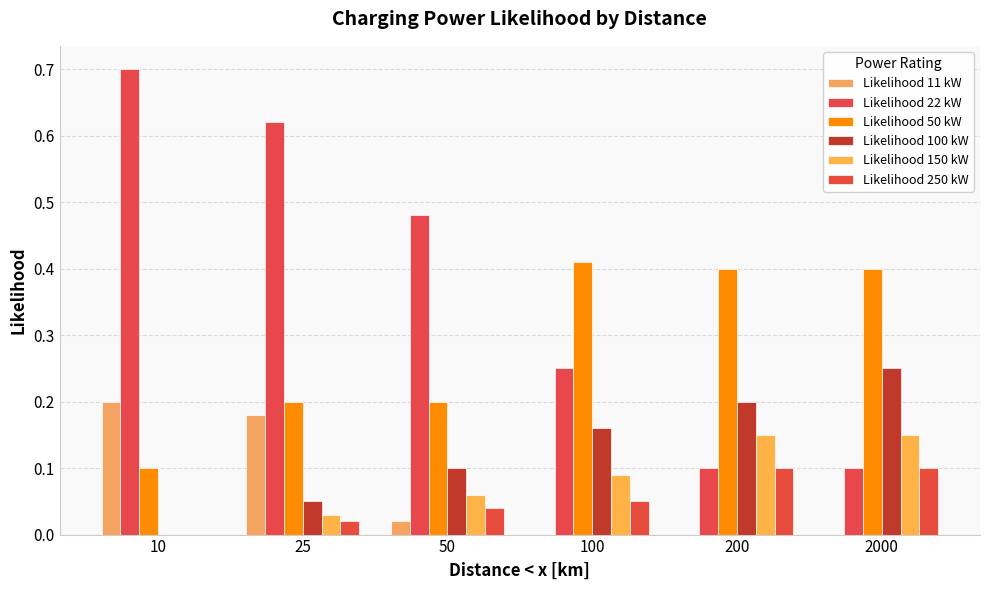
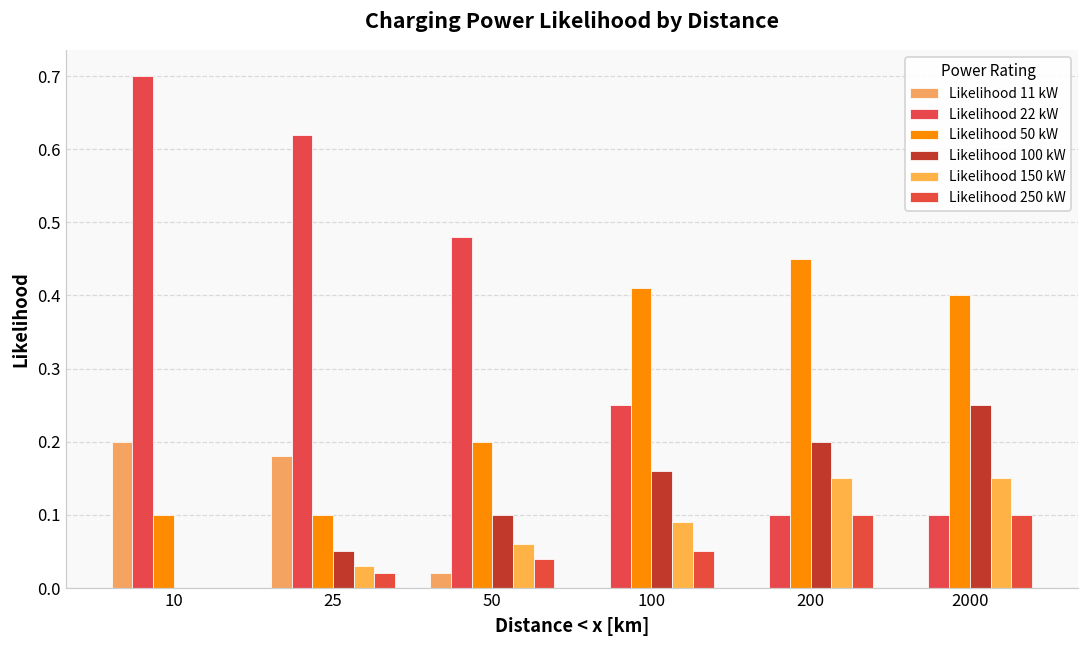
Likelihood 50 kW, 25: 0.2 -> 0.1
Likelihood 50 kW, 200: 0.40 -> 0.45
